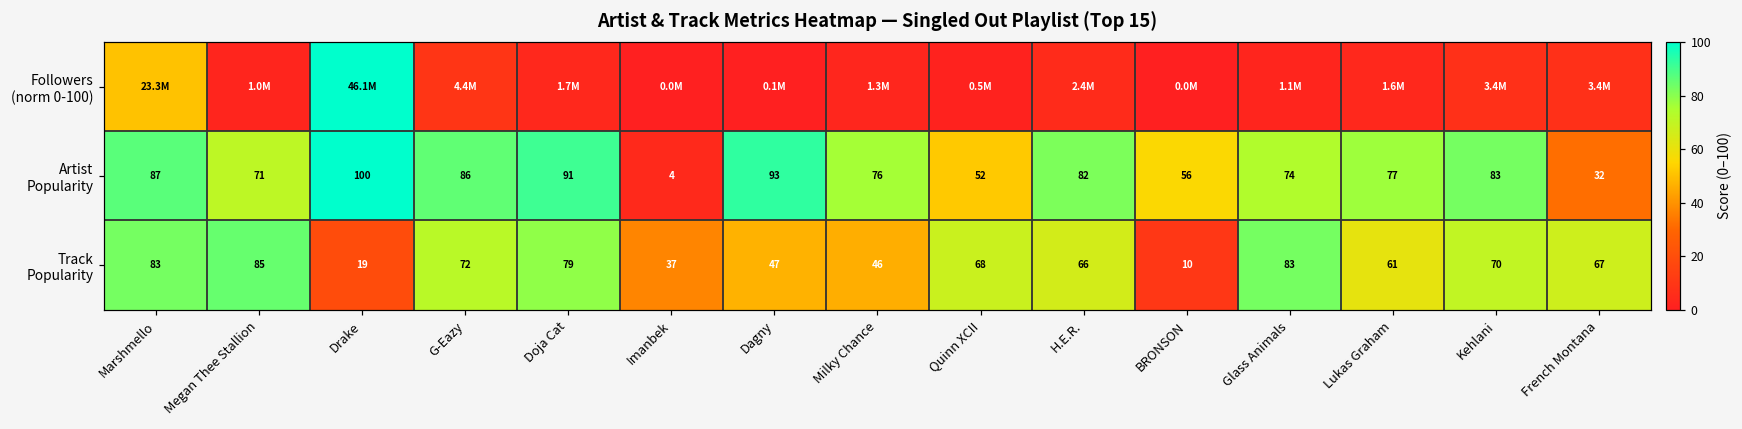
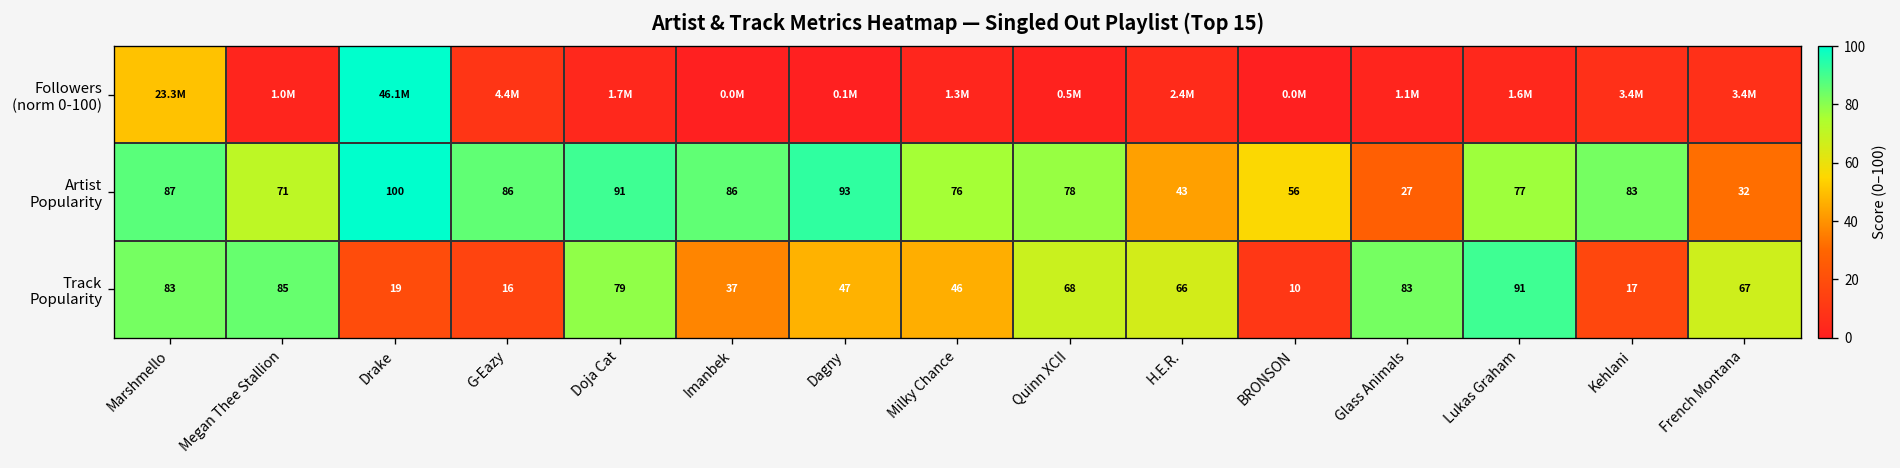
Artist Popularity, Imanbek: 4 -> 86
Artist Popularity, Quinn XCII: 52 -> 78
Artist Popularity, H.E.R.: 82 -> 43
Artist Popularity, Glass Animals: 74 -> 27
Track Popularity, G-Eazy: 72 -> 16
Track Popularity, Lukas Graham: 61 -> 91
Track Popularity, Kehlani: 70 -> 17
